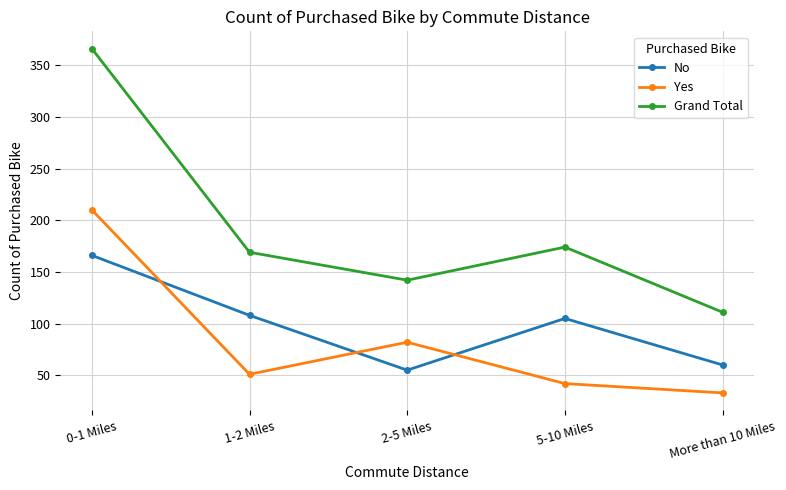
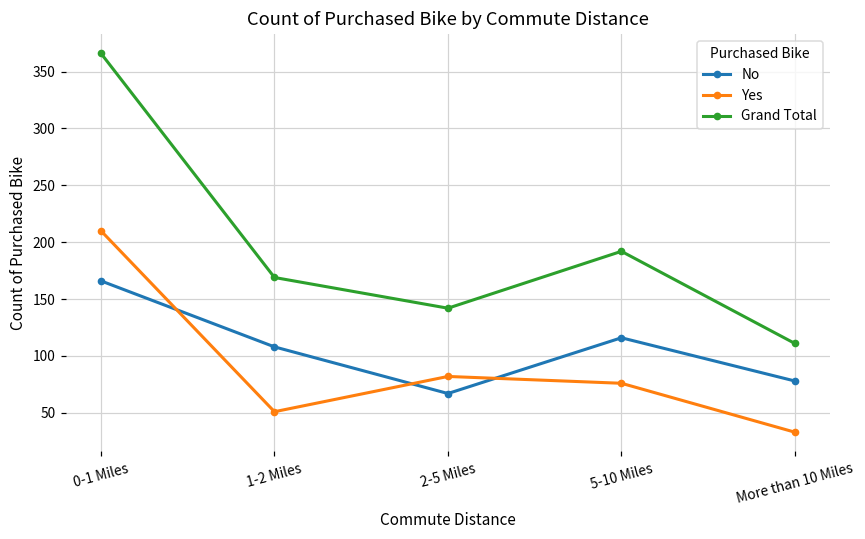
No, 2-5 Miles: 55 -> 67
No, 5-10 Miles: 105 -> 116
Yes, 5-10 Miles: 42 -> 76
Grand Total, 5-10 Miles: 174 -> 192
No, More than 10 Miles: 60 -> 78
